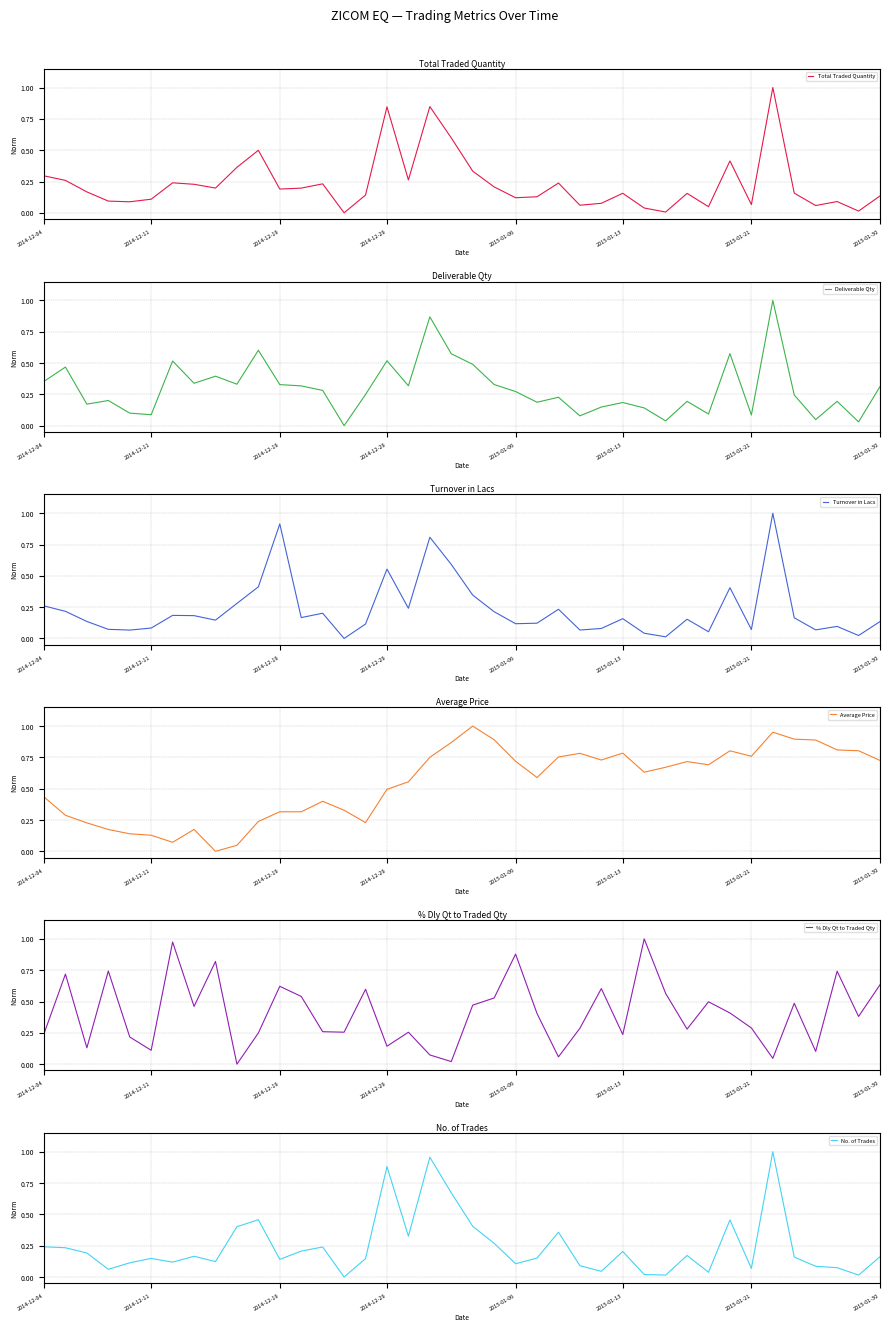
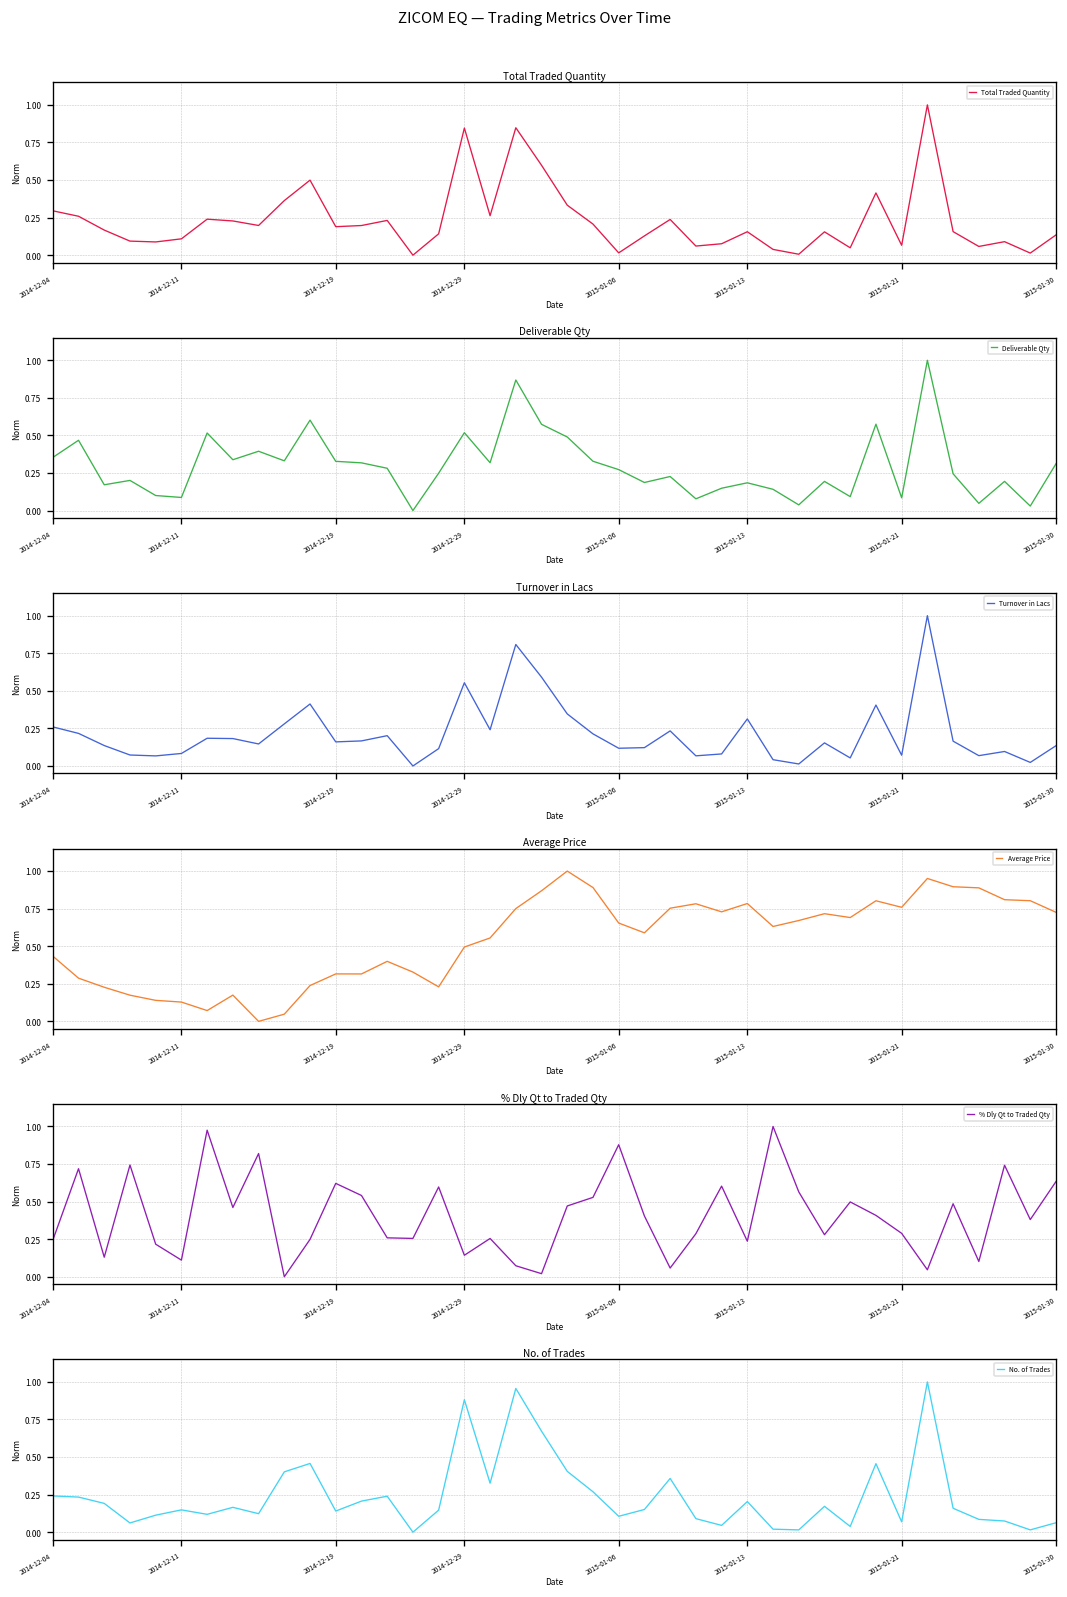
Total Traded Quantity, 2015-01-06: 0.12 -> 0.02
Turnover in Lacs, 2014-12-19: 0.91 -> 0.16
Turnover in Lacs, 2015-01-13: 0.16 -> 0.31
Average Price, 2015-01-06: 0.72 -> 0.65
No. of Trades, 2015-01-30: 0.16 -> 0.06
